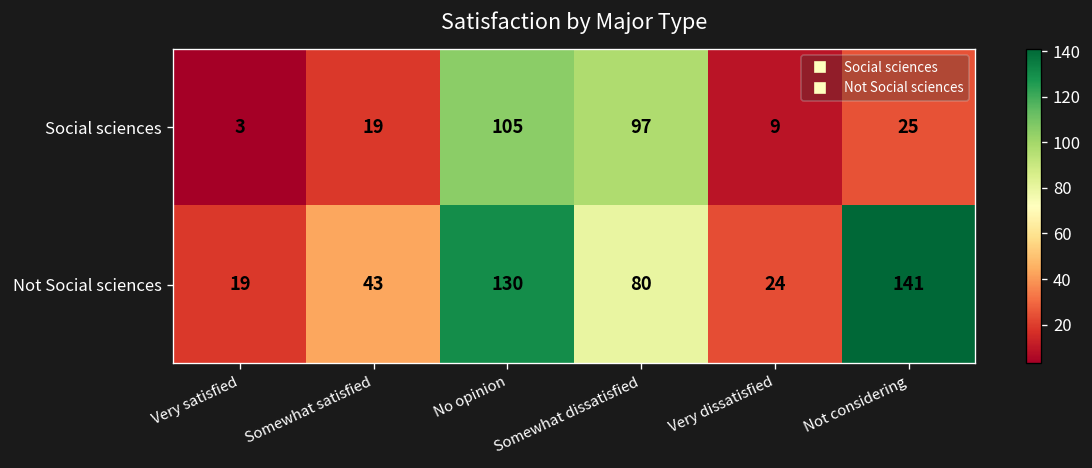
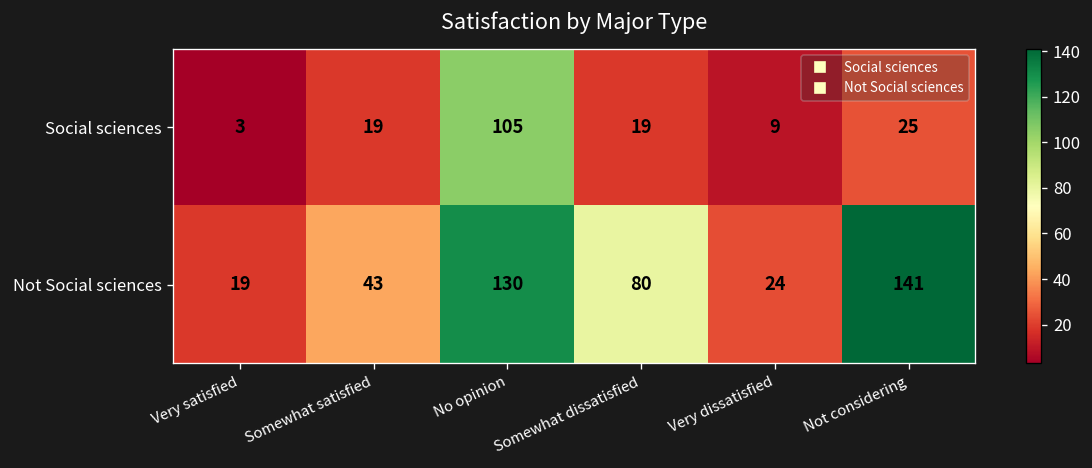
Social sciences, Somewhat dissatisfied: 97 -> 19
